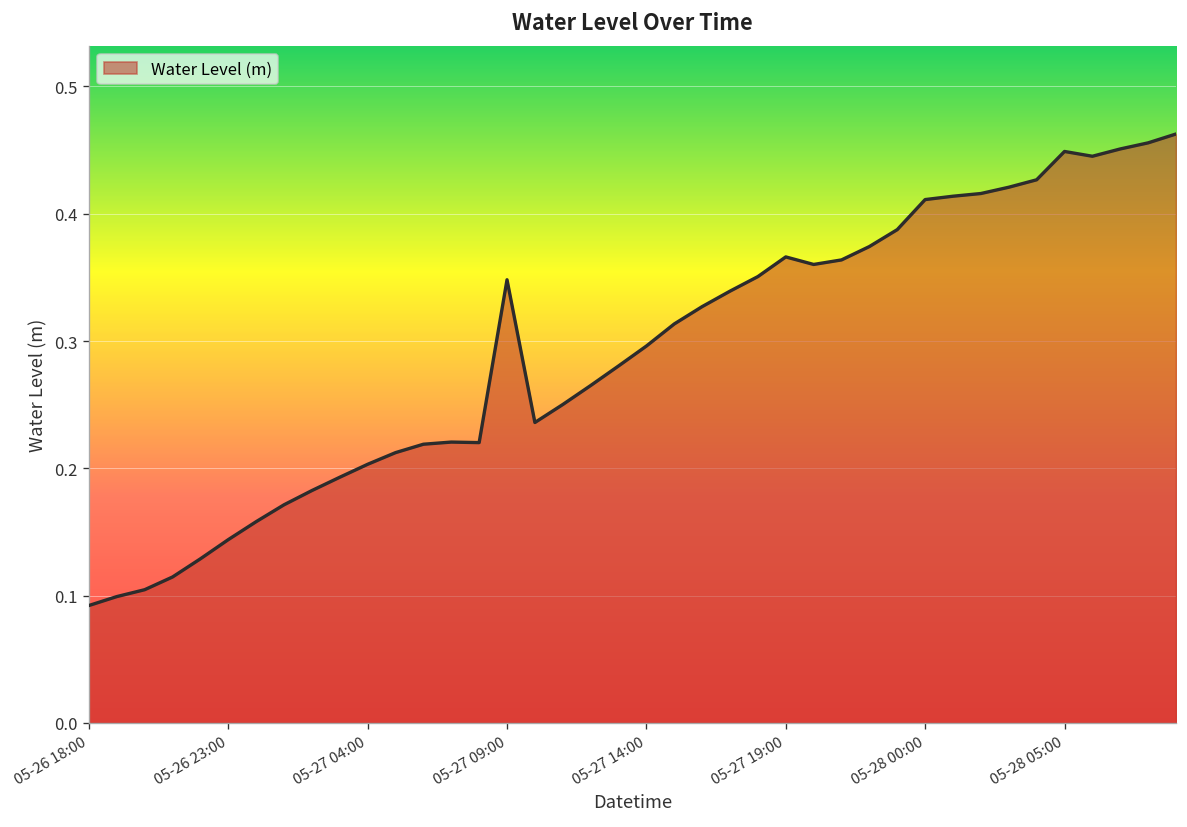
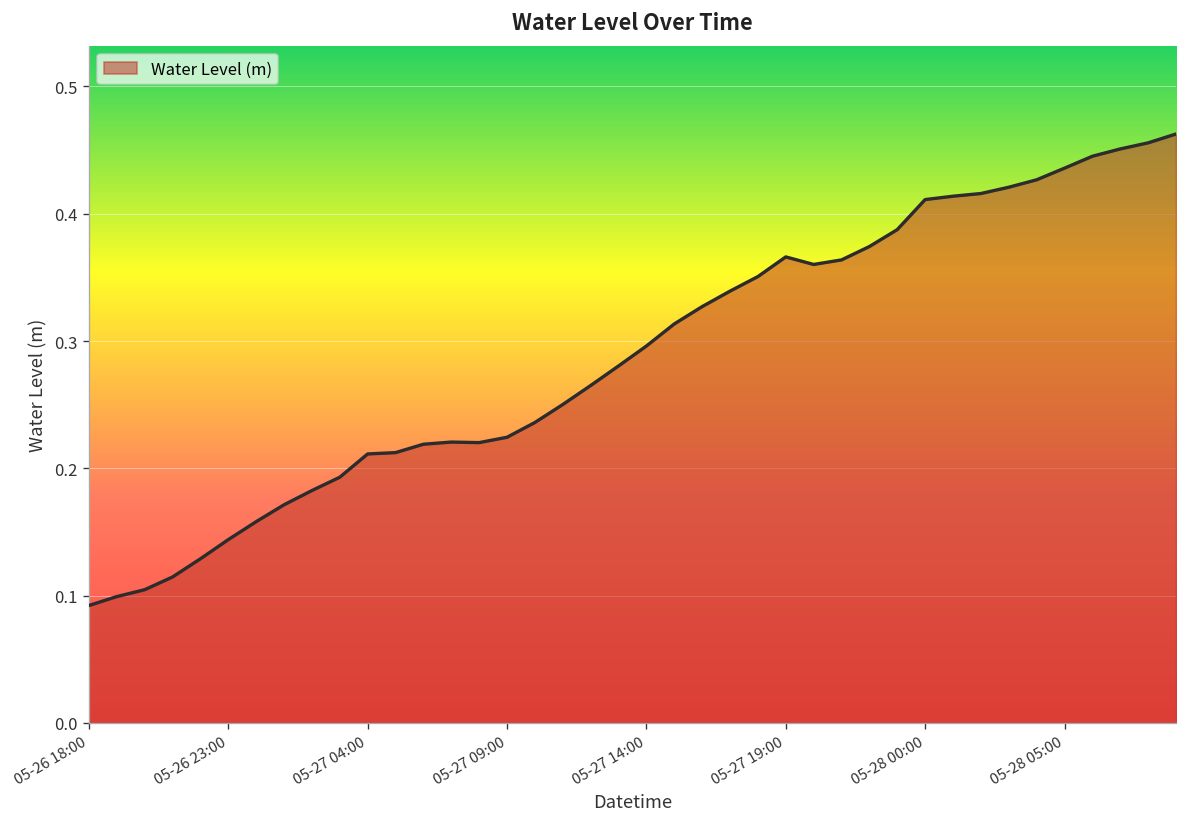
05-27 04:00: 0.203 -> 0.211
05-27 09:00: 0.348 -> 0.224
05-28 05:00: 0.449 -> 0.436
